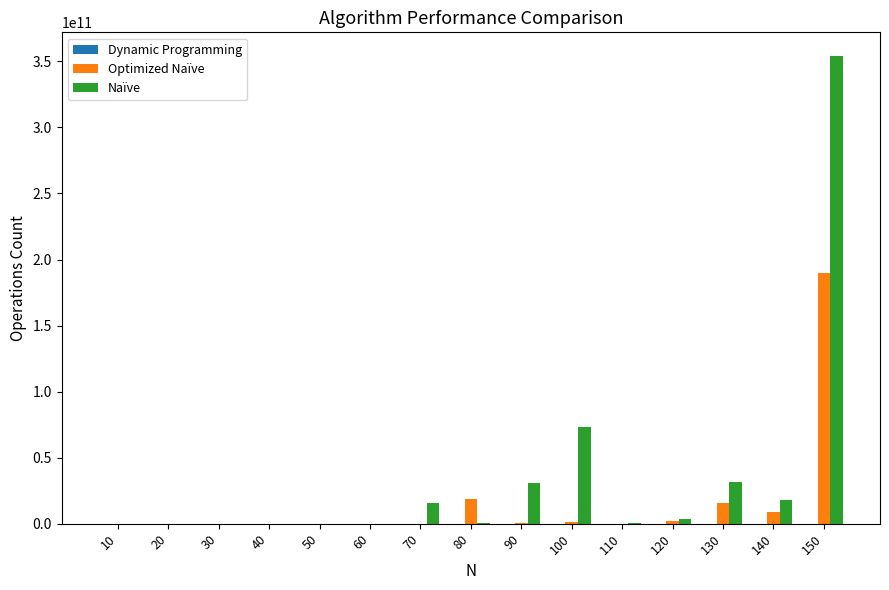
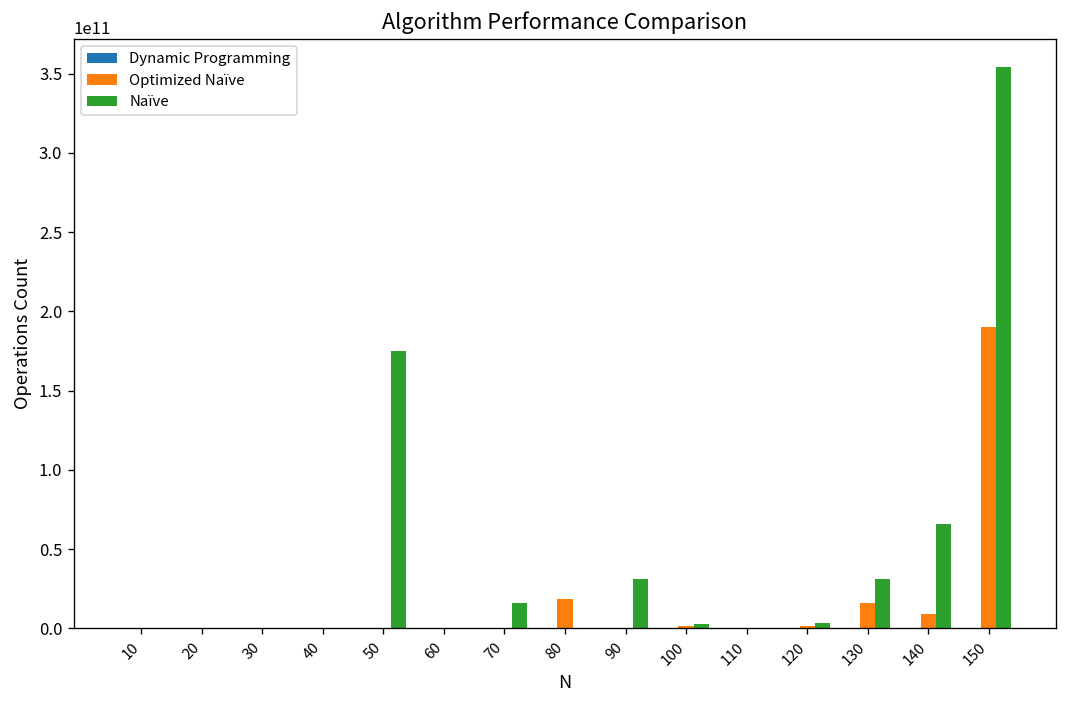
Naïve, 50: 0 -> 175000000000
Naïve, 100: 73000000000 -> 3000000000
Naïve, 140: 18000000000 -> 66000000000
